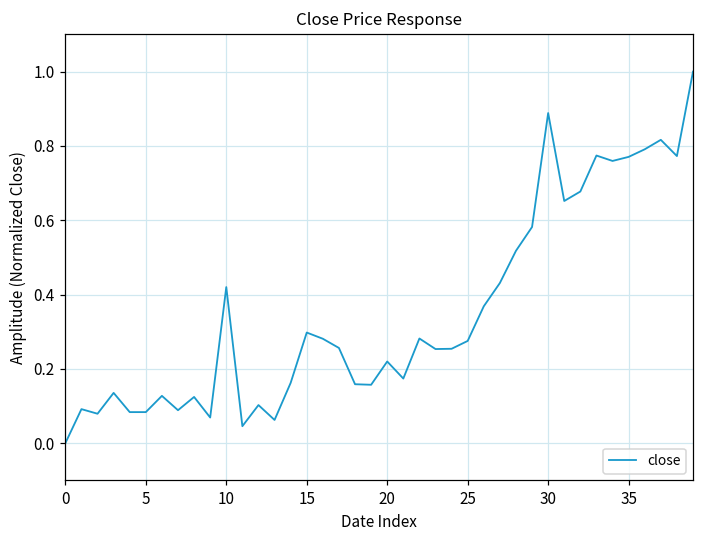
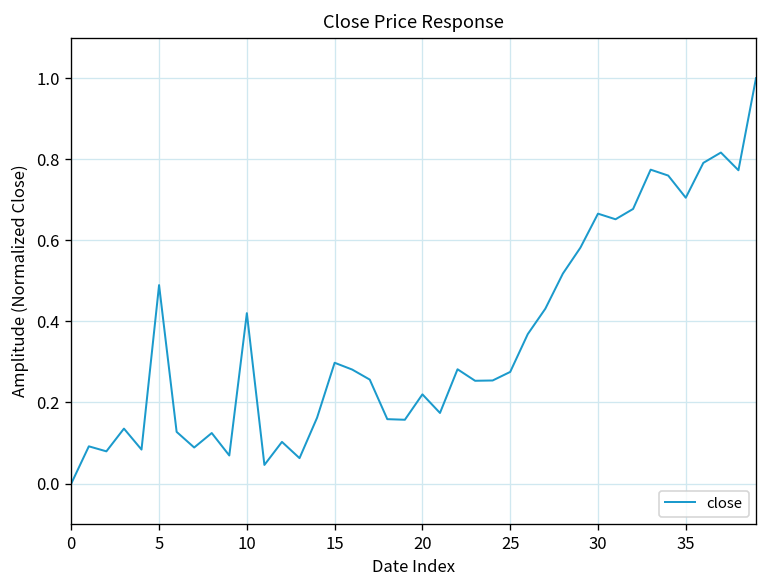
5: 0.08 -> 0.49
30: 0.89 -> 0.67
35: 0.77 -> 0.71
